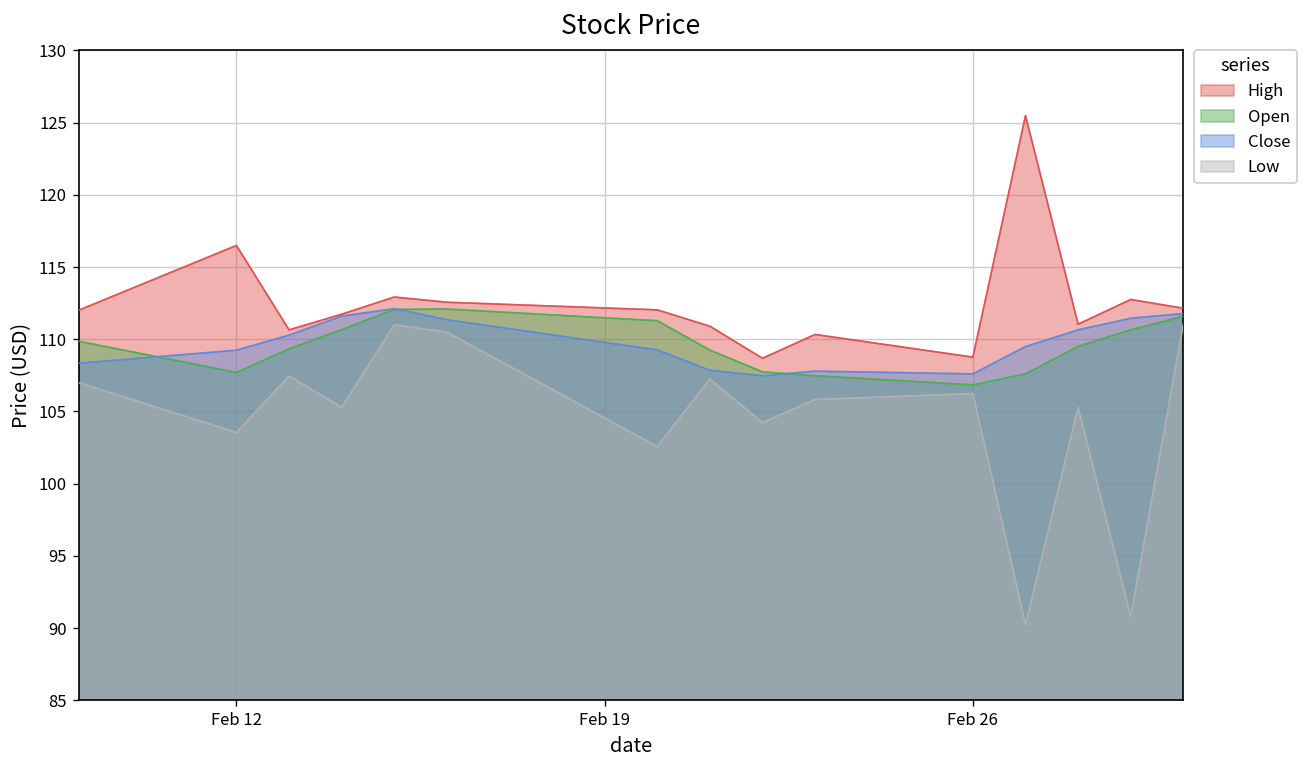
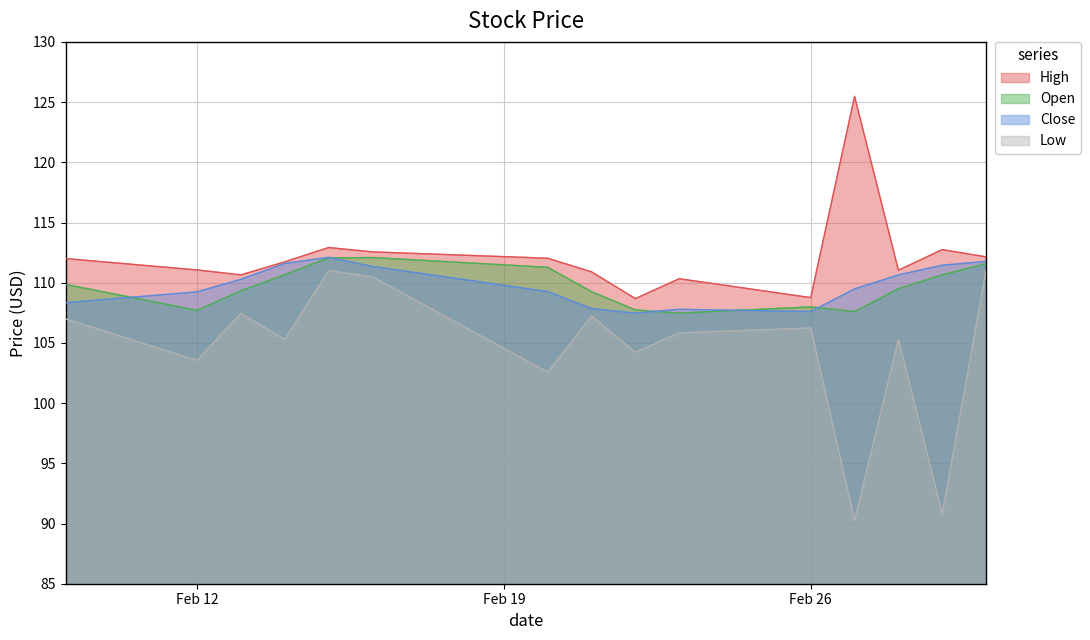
High, Feb 12: 116.5 -> 111.1
Open, Feb 26: 106.8 -> 108.0
